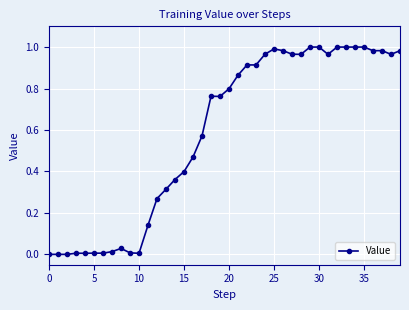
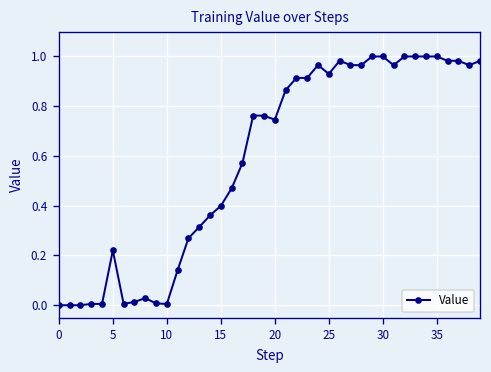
5: 0.01 -> 0.22
20: 0.80 -> 0.75
25: 0.99 -> 0.93
